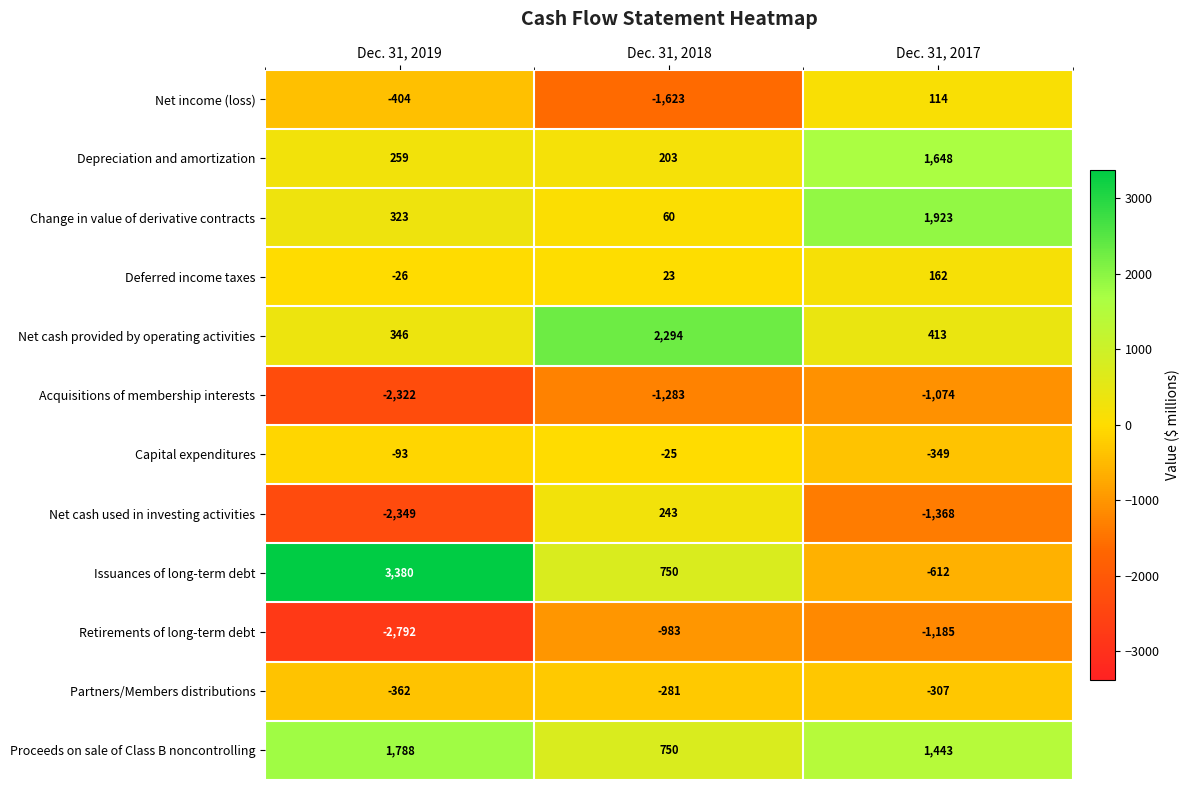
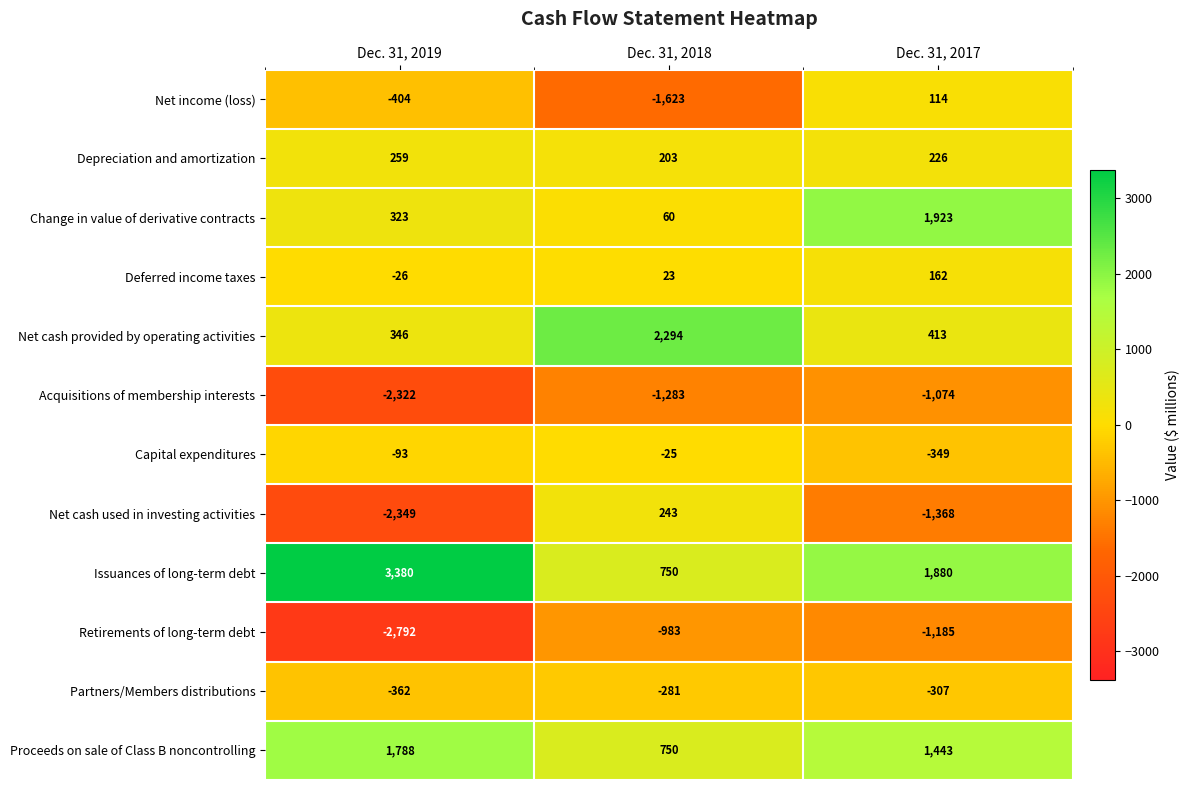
Depreciation and amortization, Dec. 31, 2017: 1,648 -> 226
Issuances of long-term debt, Dec. 31, 2017: -612 -> 1,880
